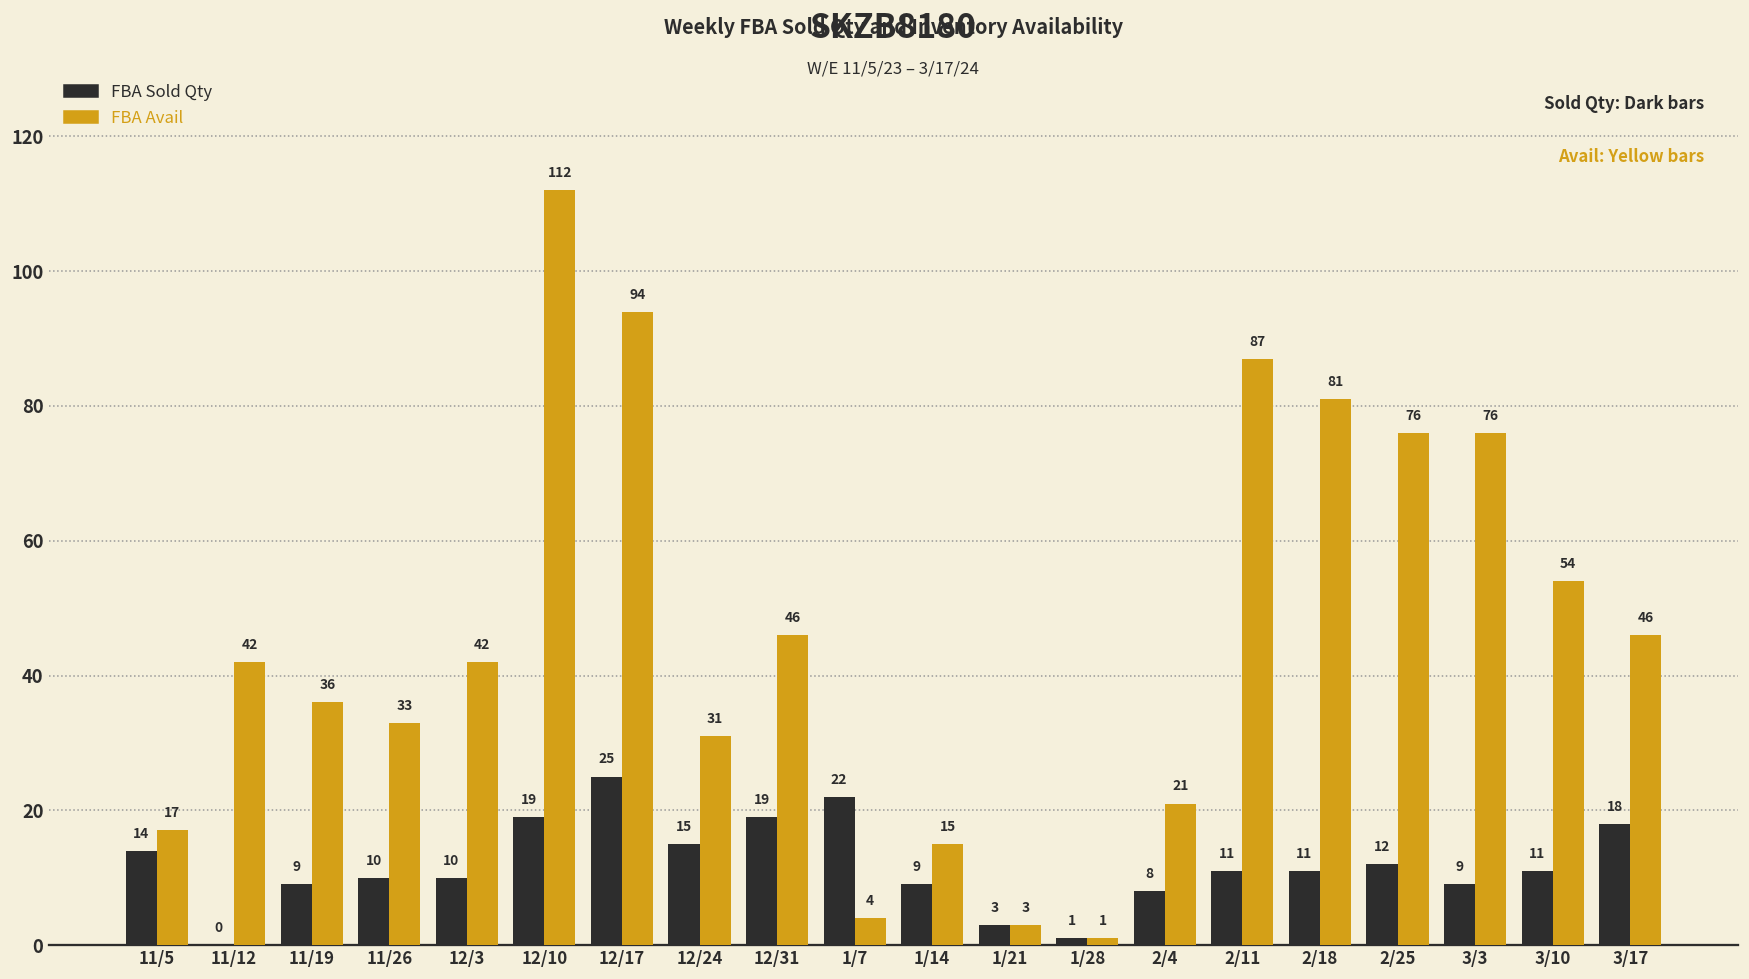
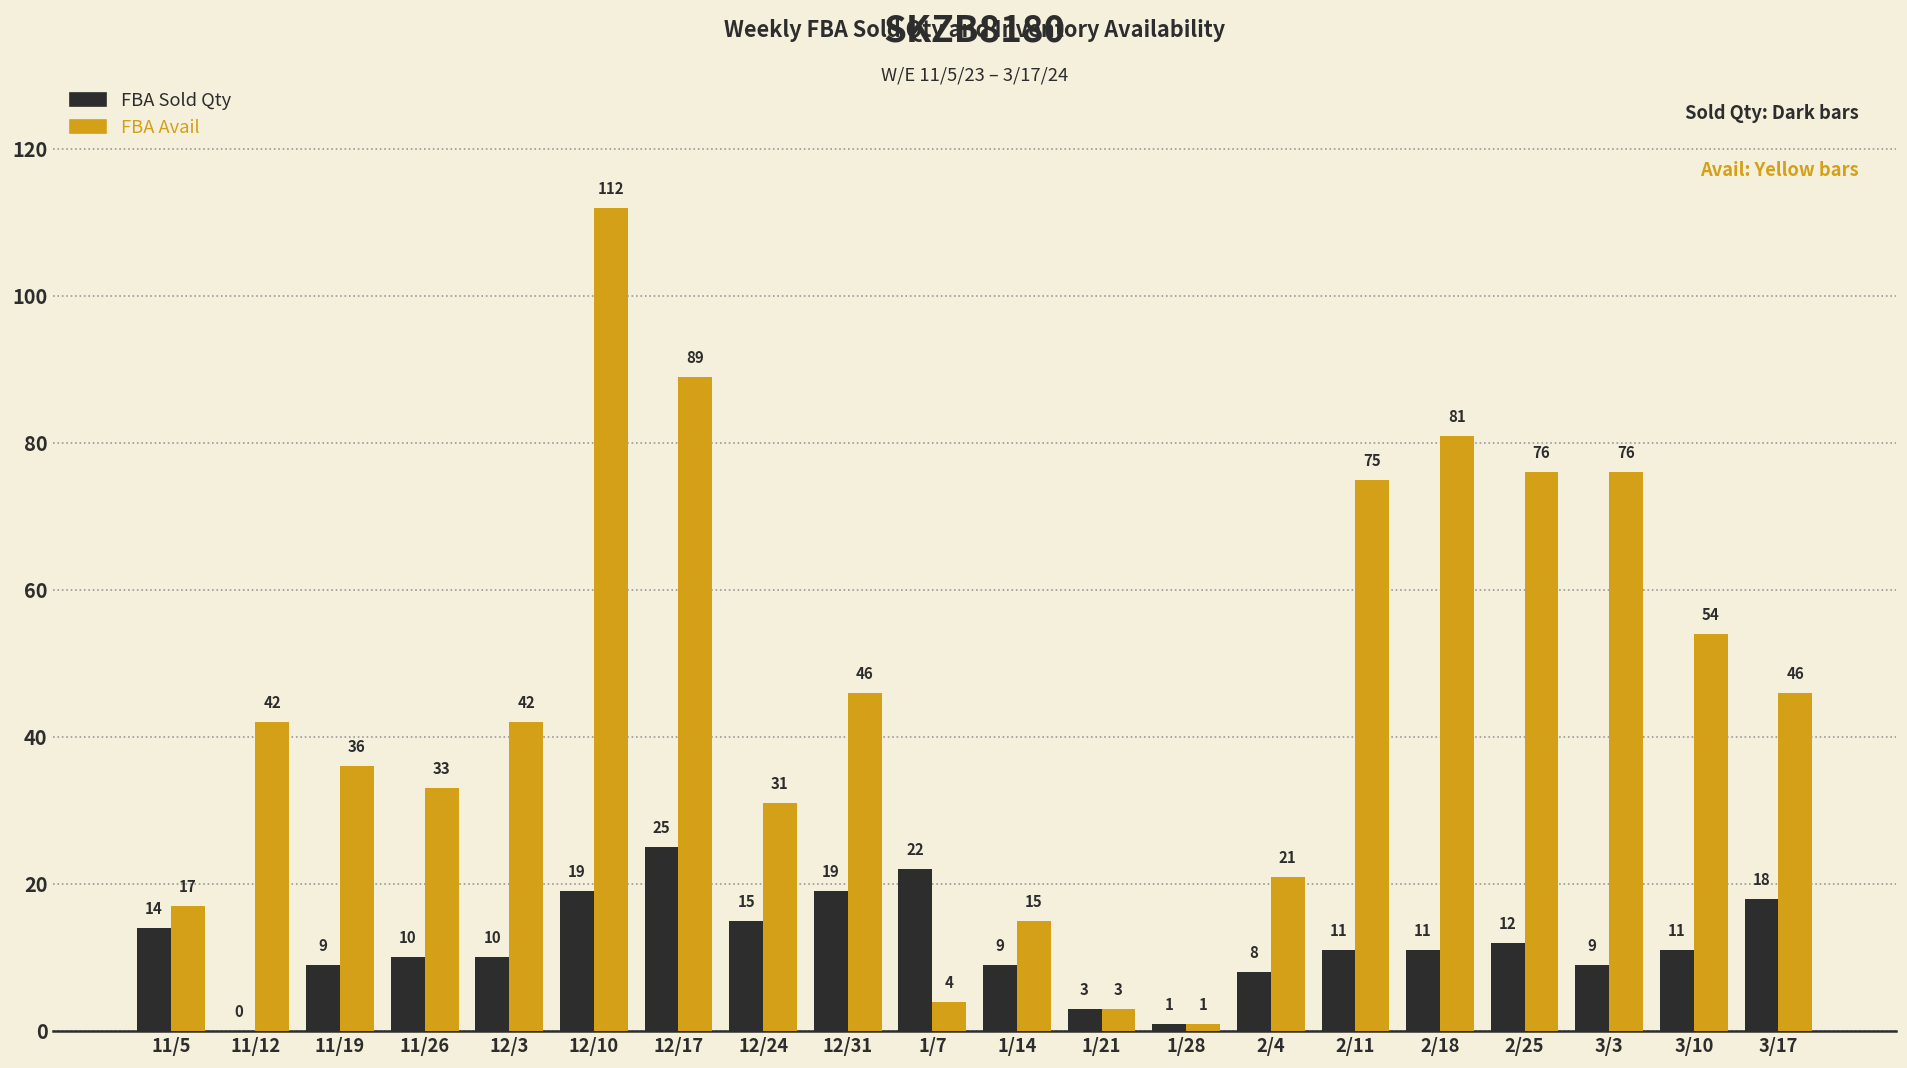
FBA Avail, 12/17: 94 -> 89
FBA Avail, 2/11: 87 -> 75
